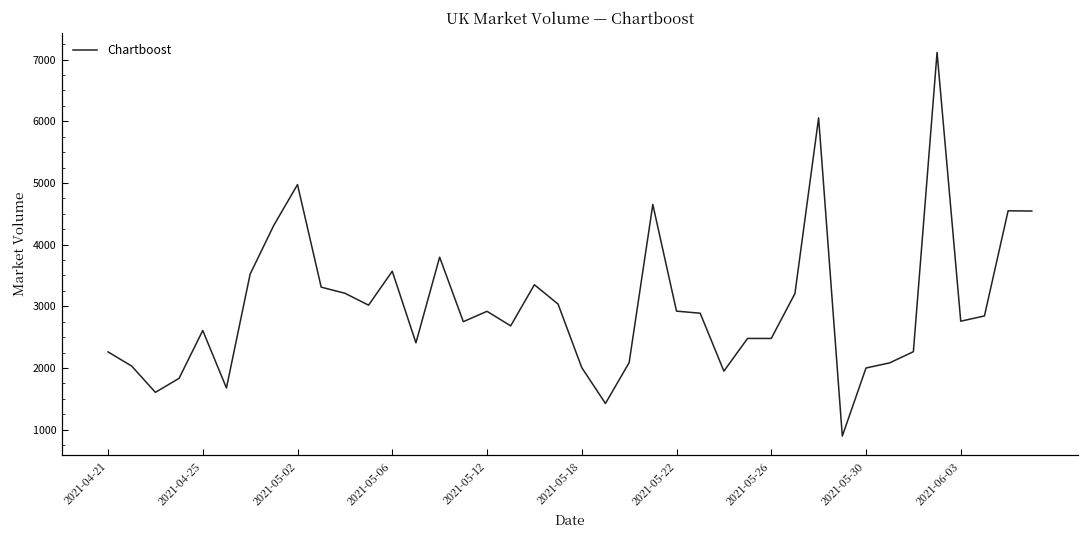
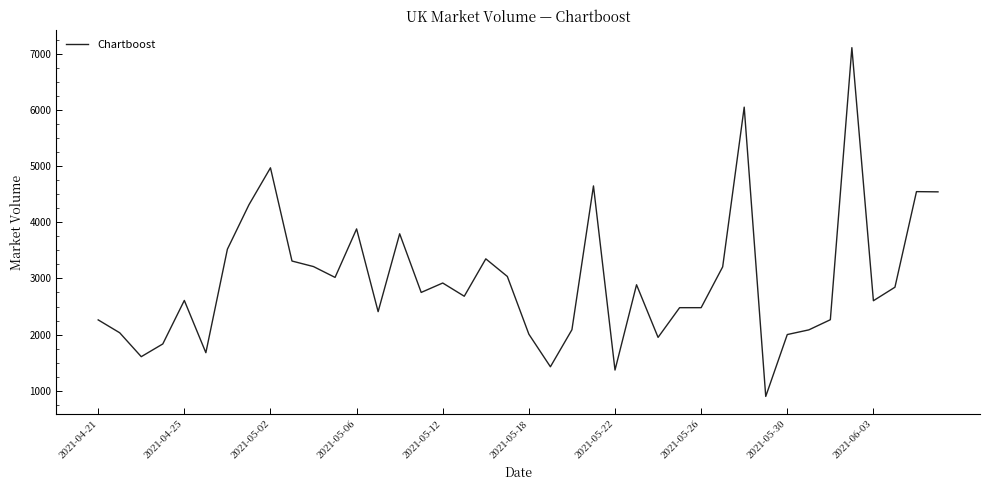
2021-05-06: 3600 -> 3900
2021-05-22: 2900 -> 1400
2021-06-03: 2800 -> 2600
